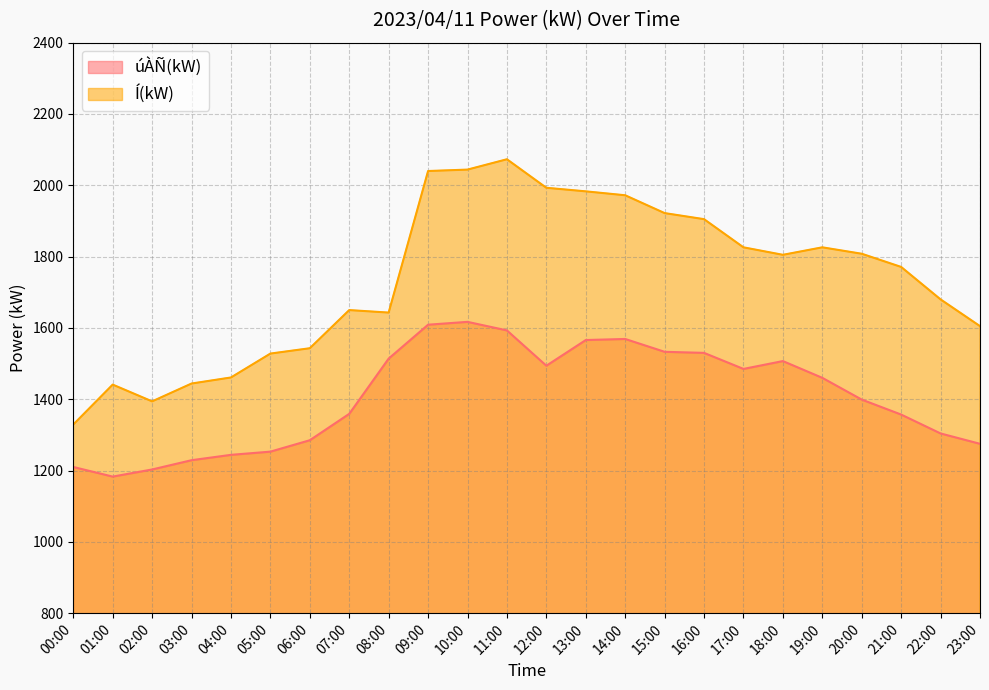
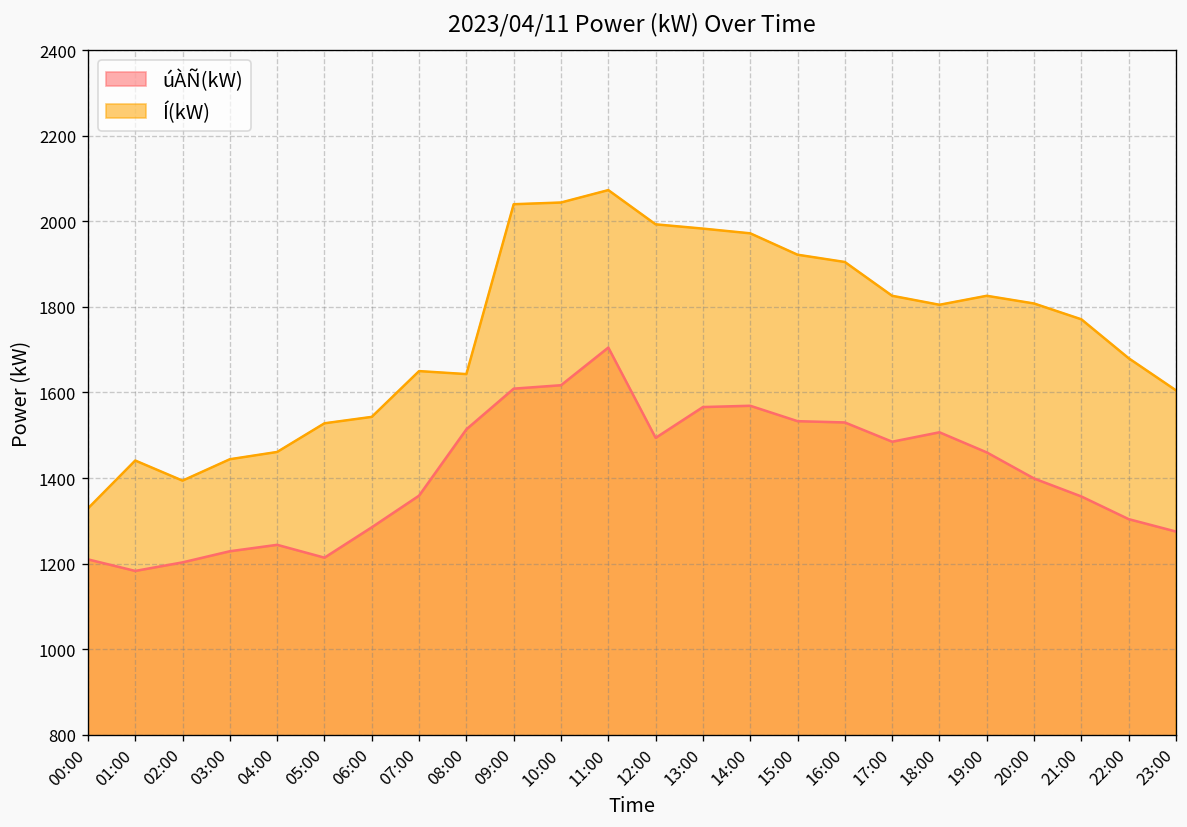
úÀÑ(kW), 05:00: 1250 -> 1210
úÀÑ(kW), 11:00: 1590 -> 1710
